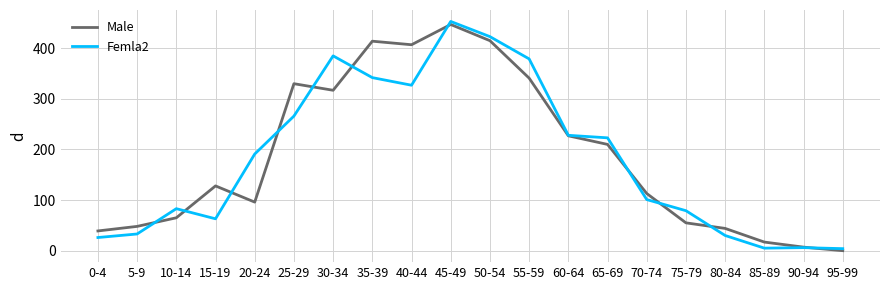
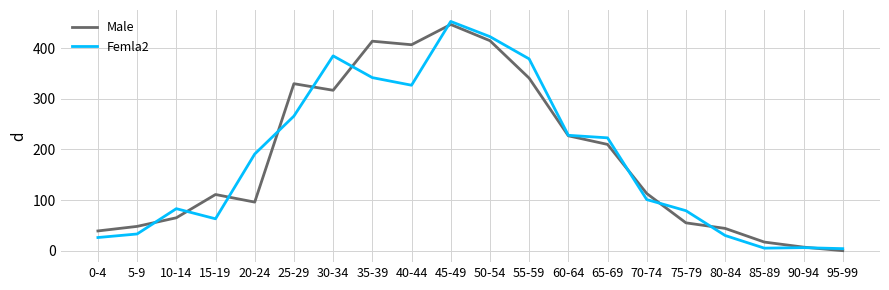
Male, 15-19: 130 -> 110
